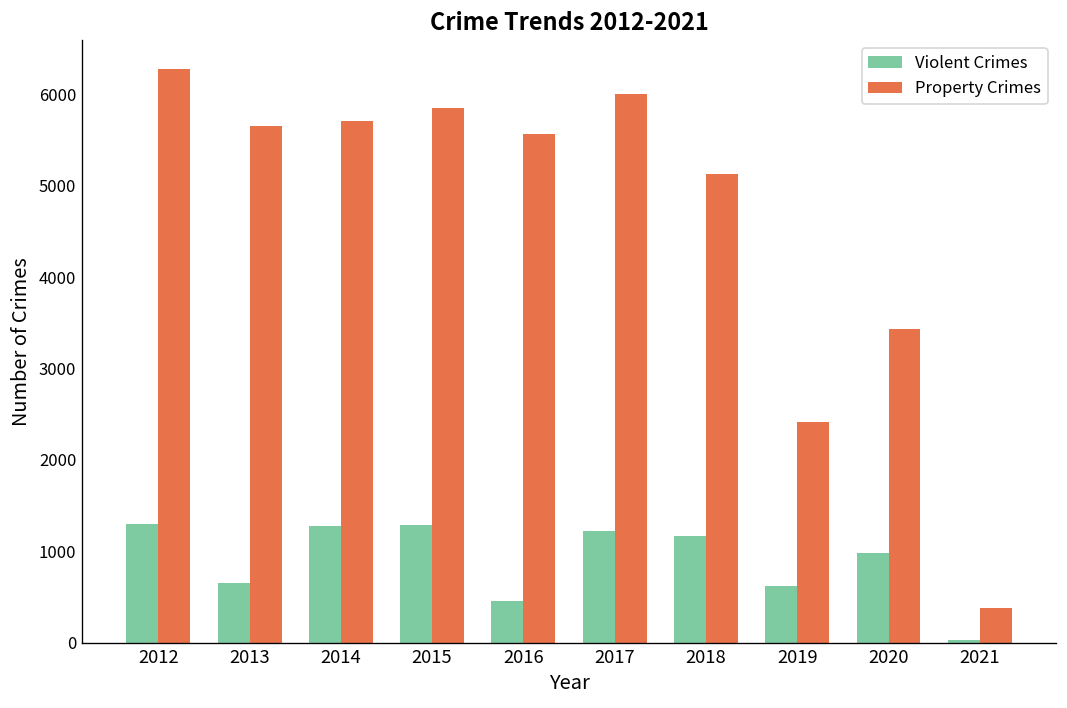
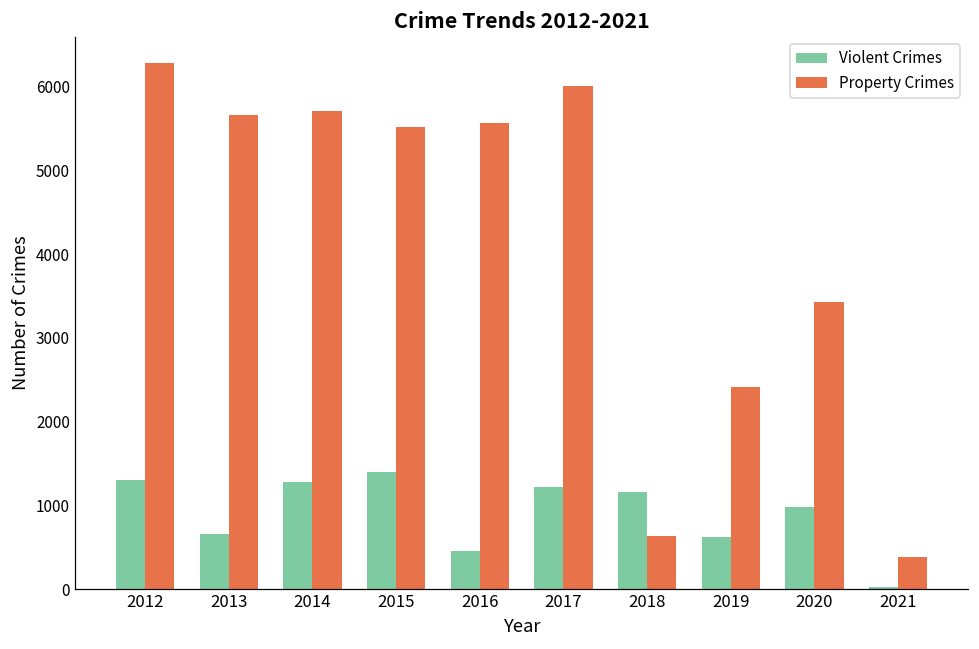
Violent Crimes, 2015: 1300 -> 1400
Property Crimes, 2015: 5900 -> 5500
Property Crimes, 2018: 5100 -> 600
